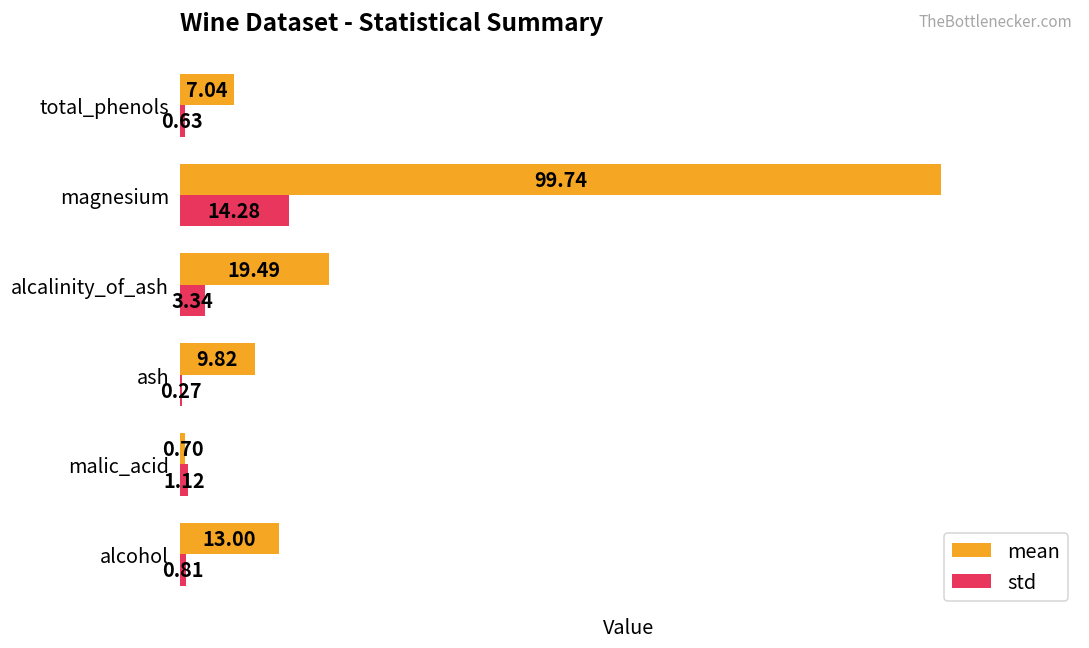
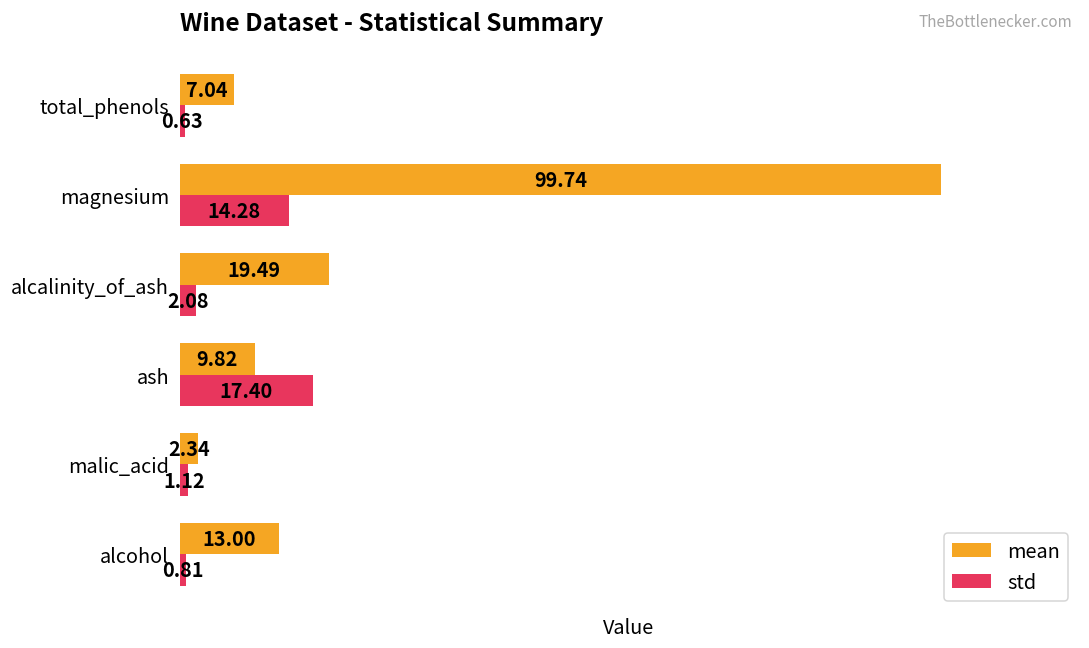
std, alcalinity_of_ash: 3.34 -> 2.08
std, ash: 0.27 -> 17.40
mean, malic_acid: 0.70 -> 2.34
